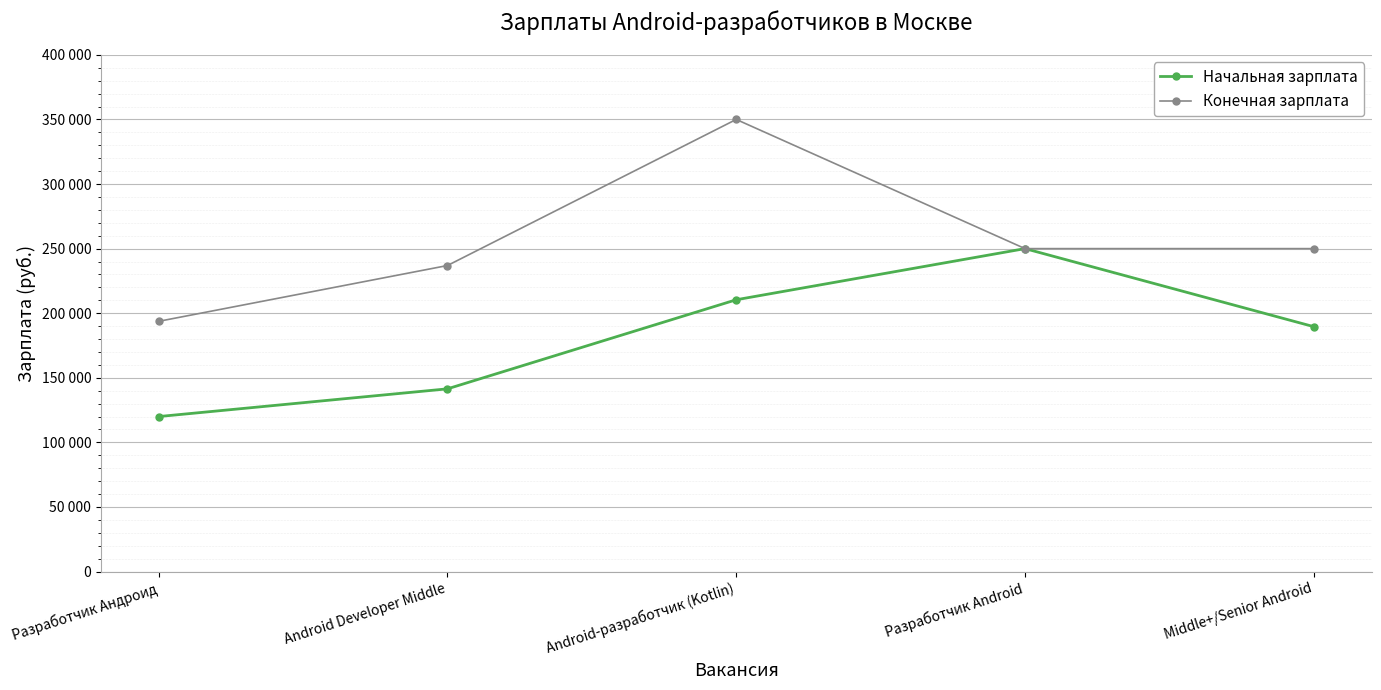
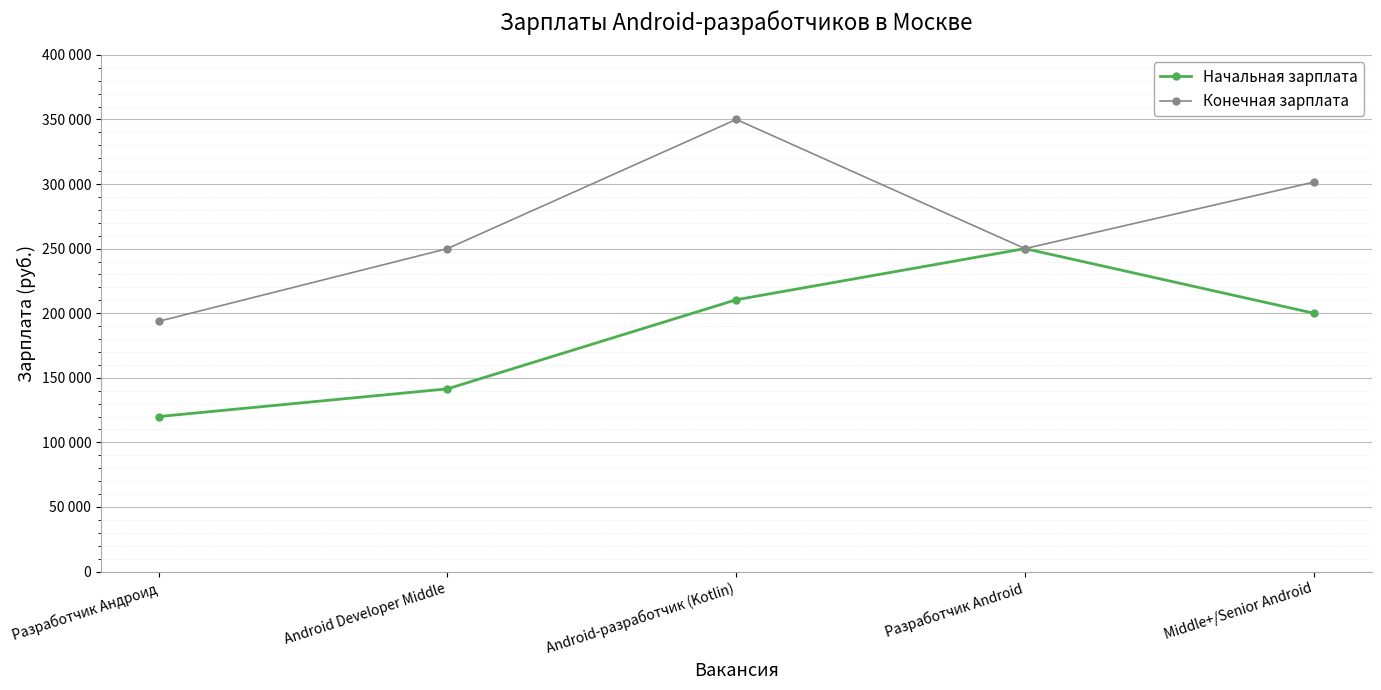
Конечная зарплата, Android Developer Middle: 237000 -> 250000
Начальная зарплата, Middle+/Senior Android: 190000 -> 200000
Конечная зарплата, Middle+/Senior Android: 250000 -> 301000
